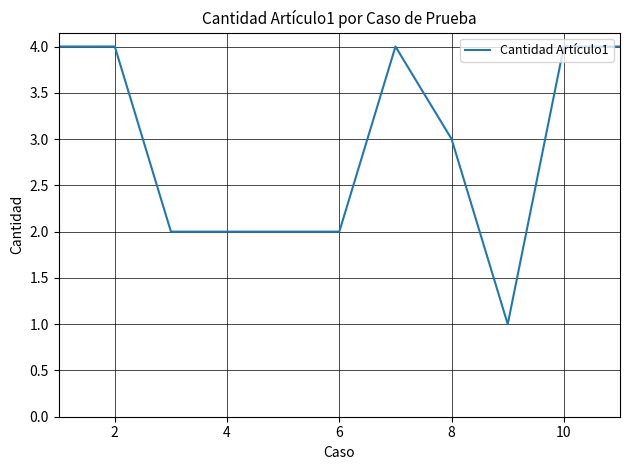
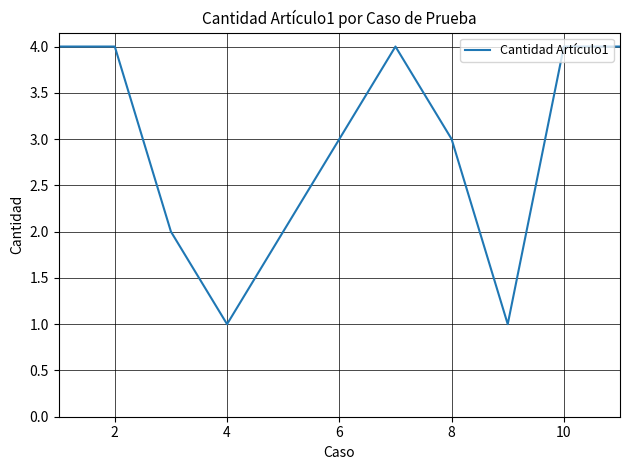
4: 2 -> 1
6: 2 -> 3
